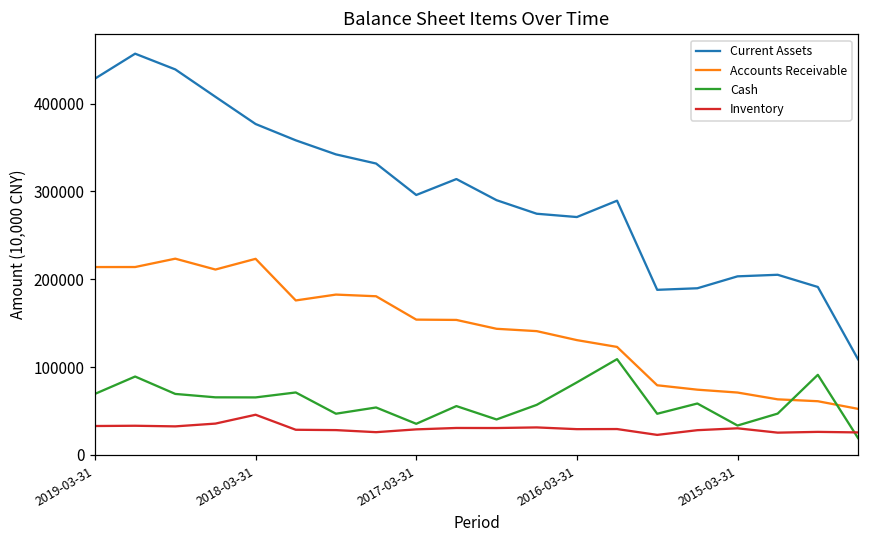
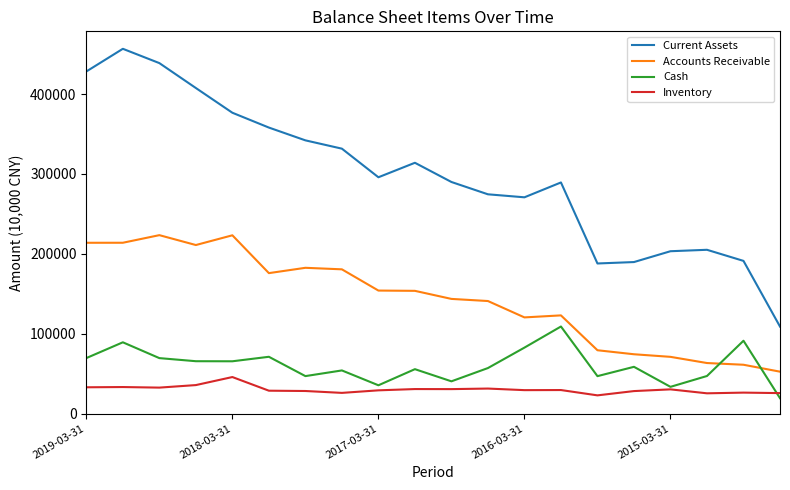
Accounts Receivable, 2016-03-31: 130000 -> 120000
